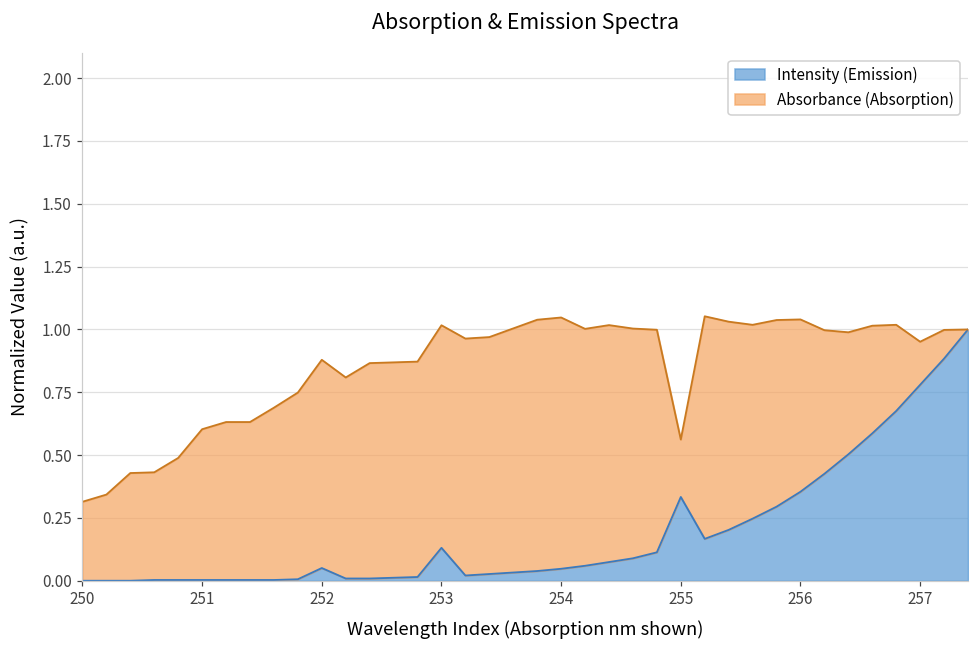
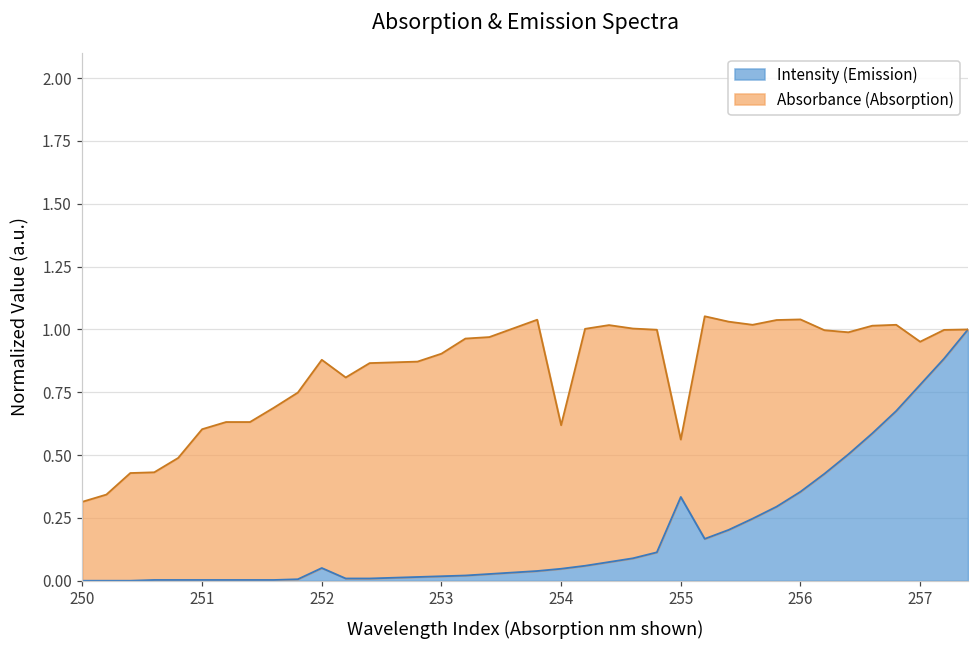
Intensity (Emission), 253: 0.13 -> 0.02
Absorbance (Absorption), 254: 1.00 -> 0.57
